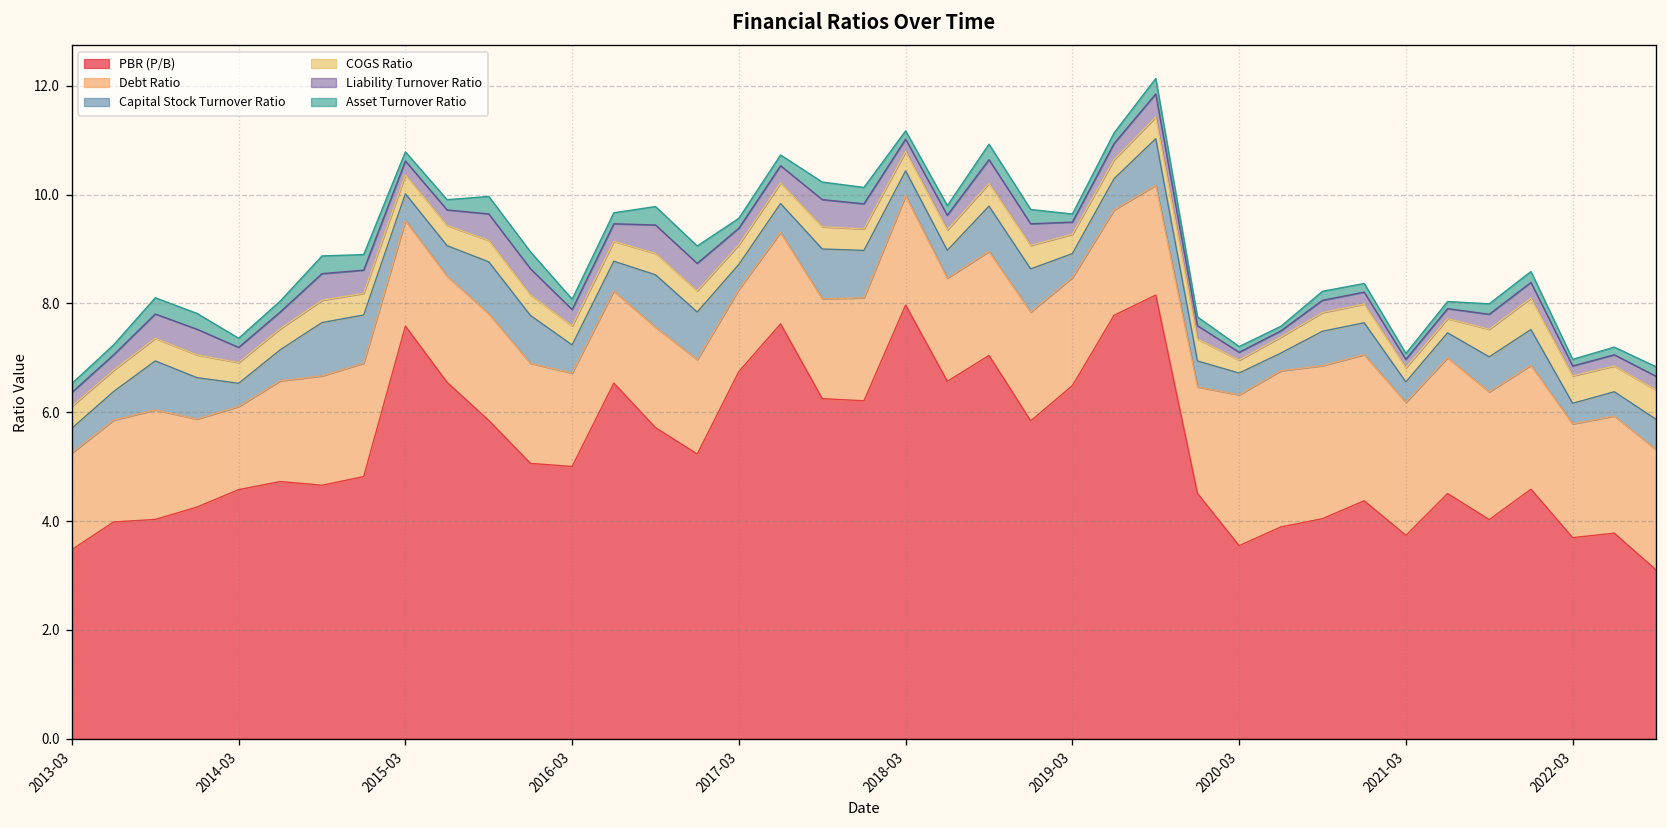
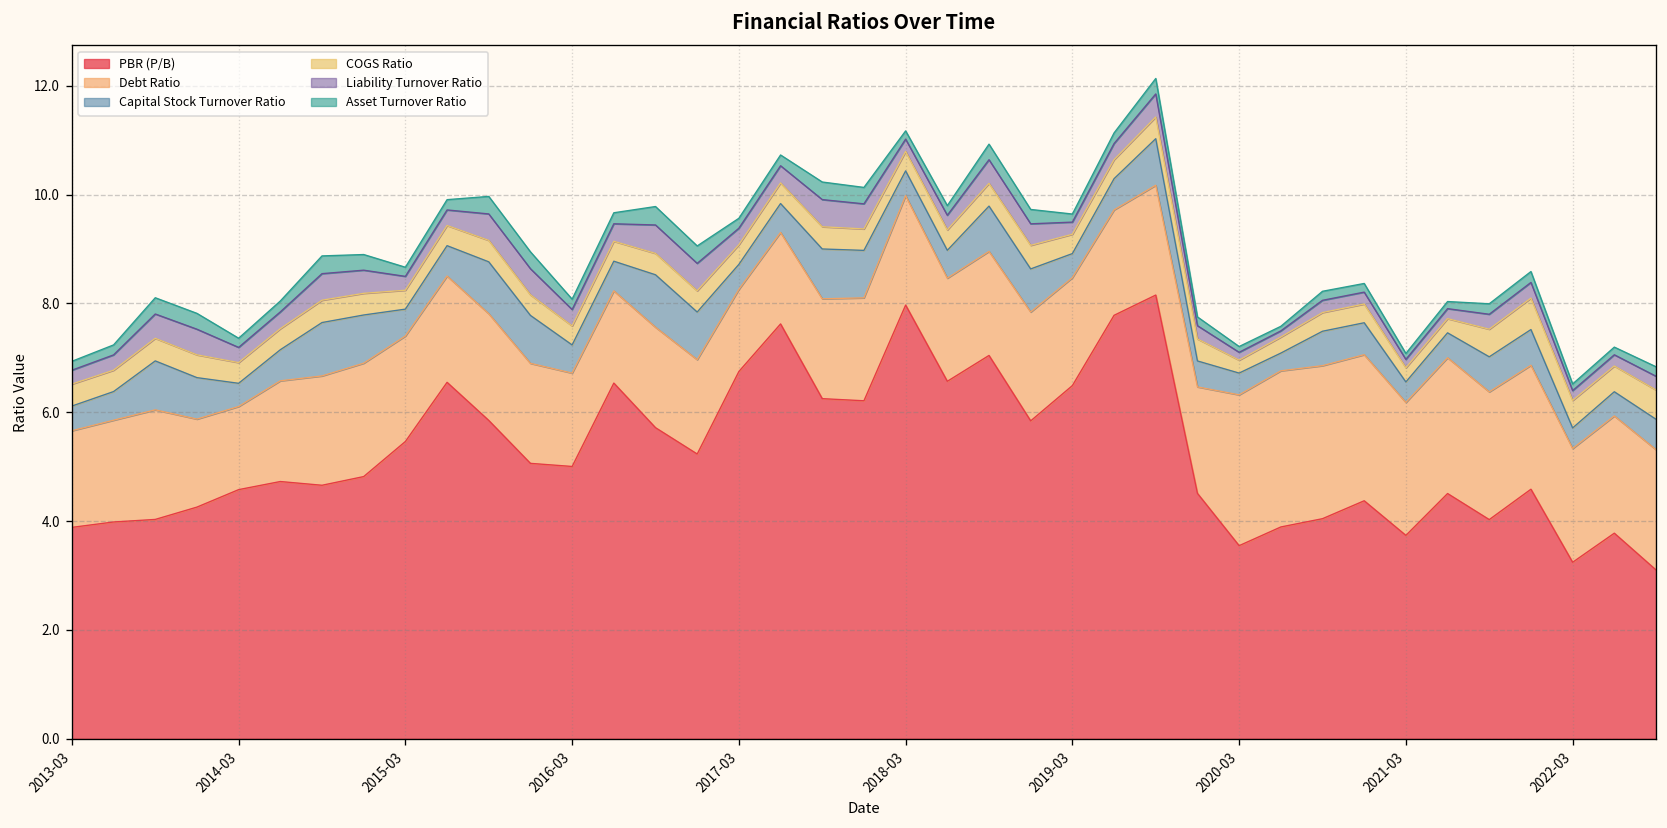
PBR (P/B), 2013-03: 3.5 -> 3.9
PBR (P/B), 2015-03: 7.6 -> 5.5
PBR (P/B), 2022-03: 3.7 -> 3.2
